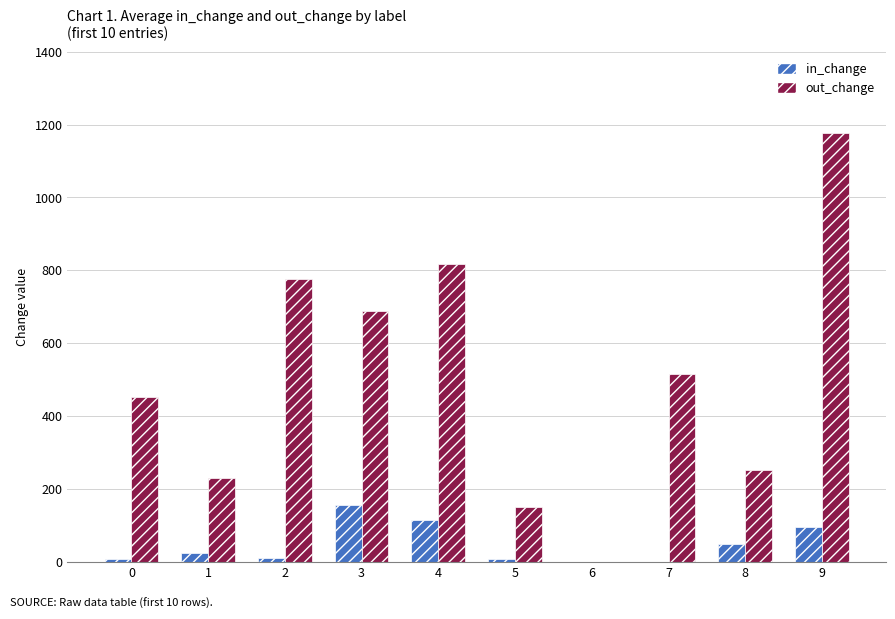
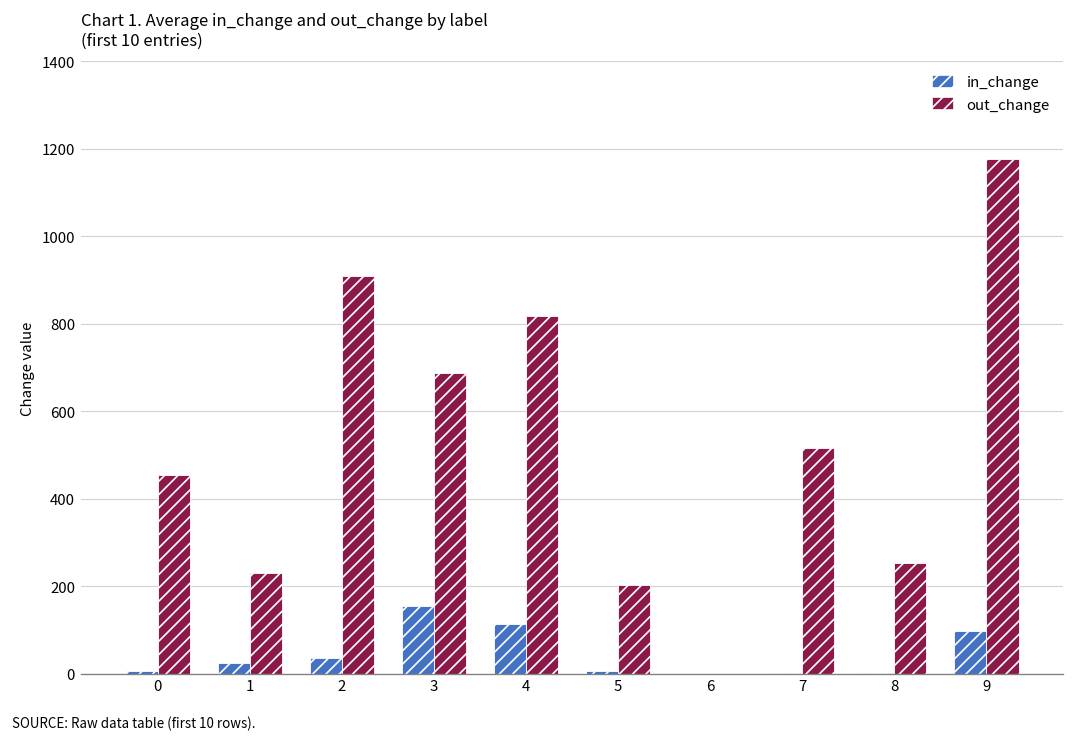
in_change, 2: 10 -> 40
out_change, 2: 780 -> 910
out_change, 5: 150 -> 200
in_change, 8: 50 -> 0
